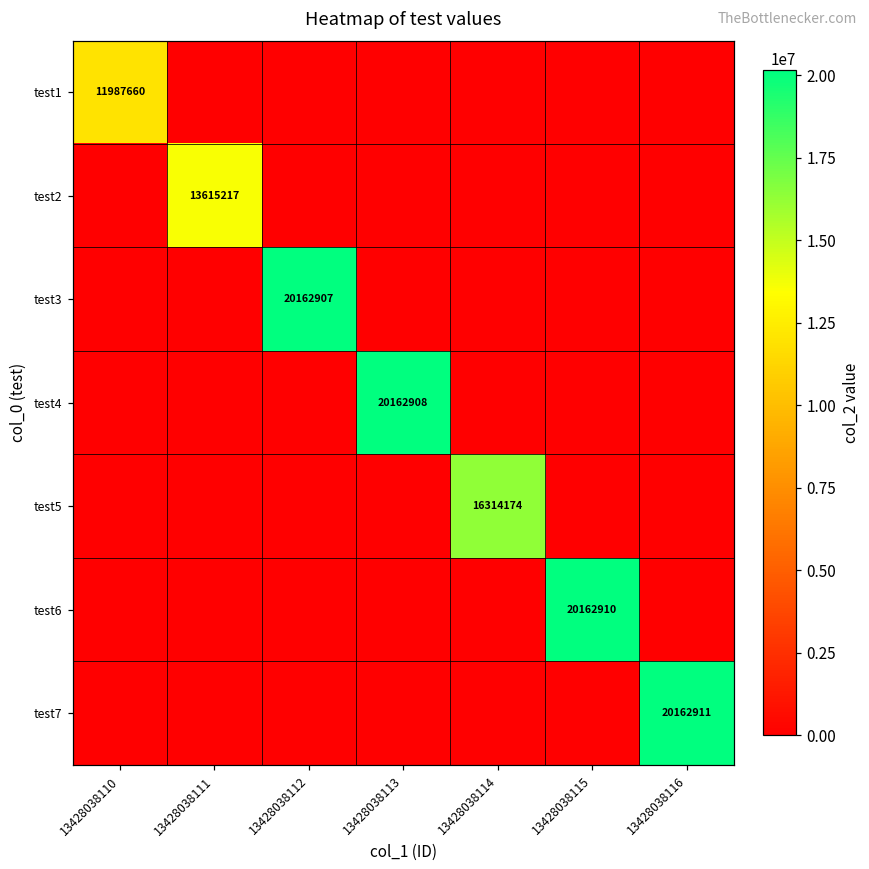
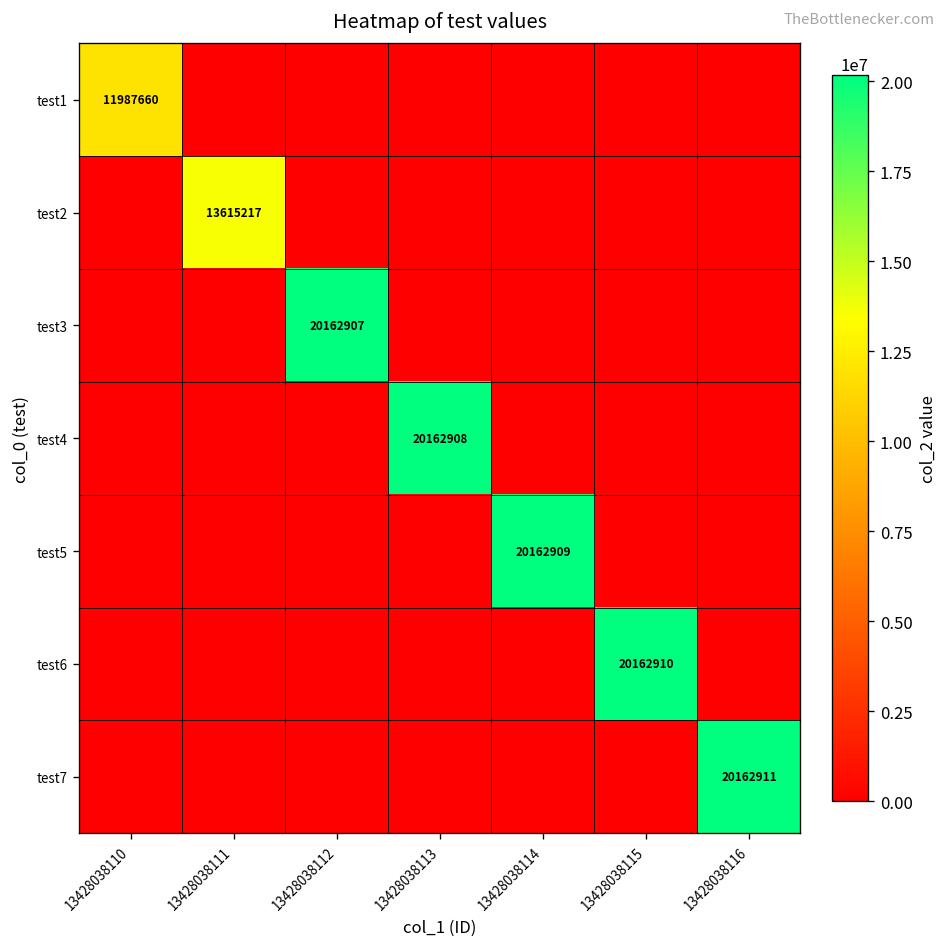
test5, 13428038114: 16314174 -> 20162909
